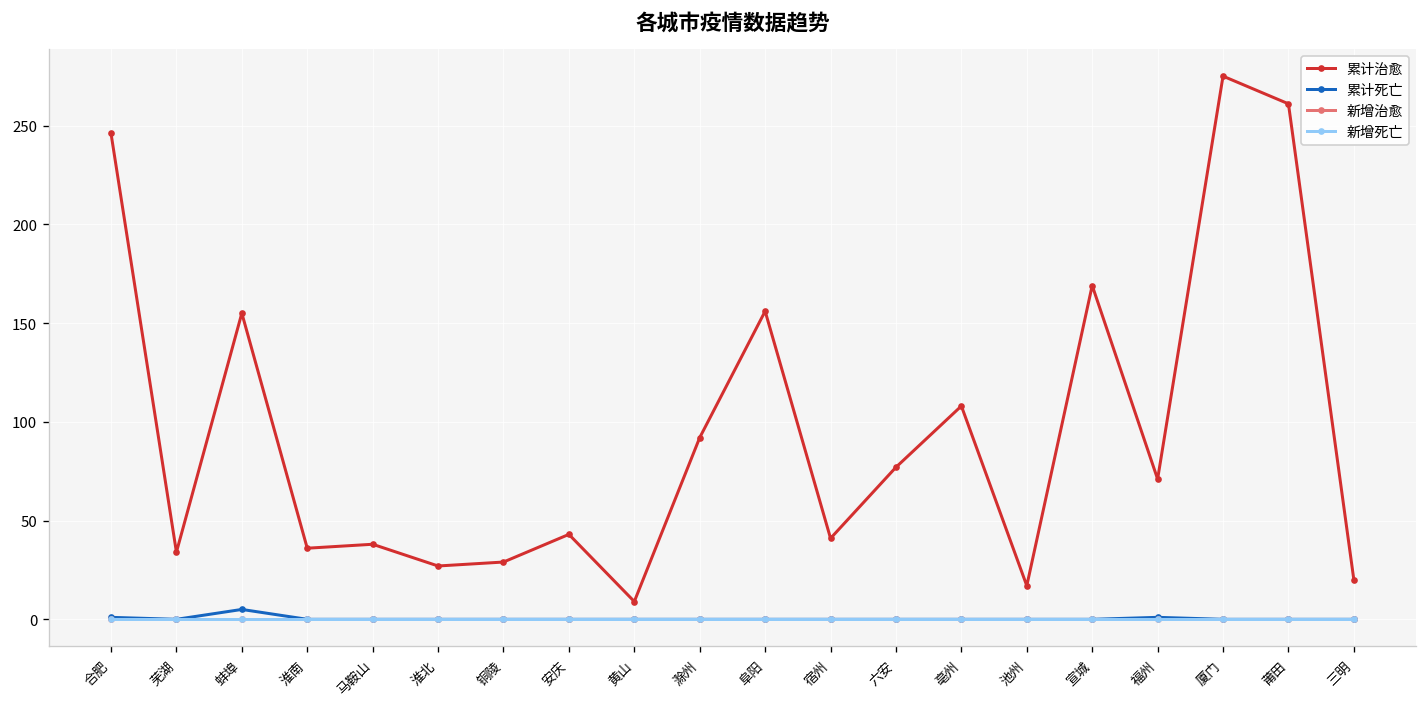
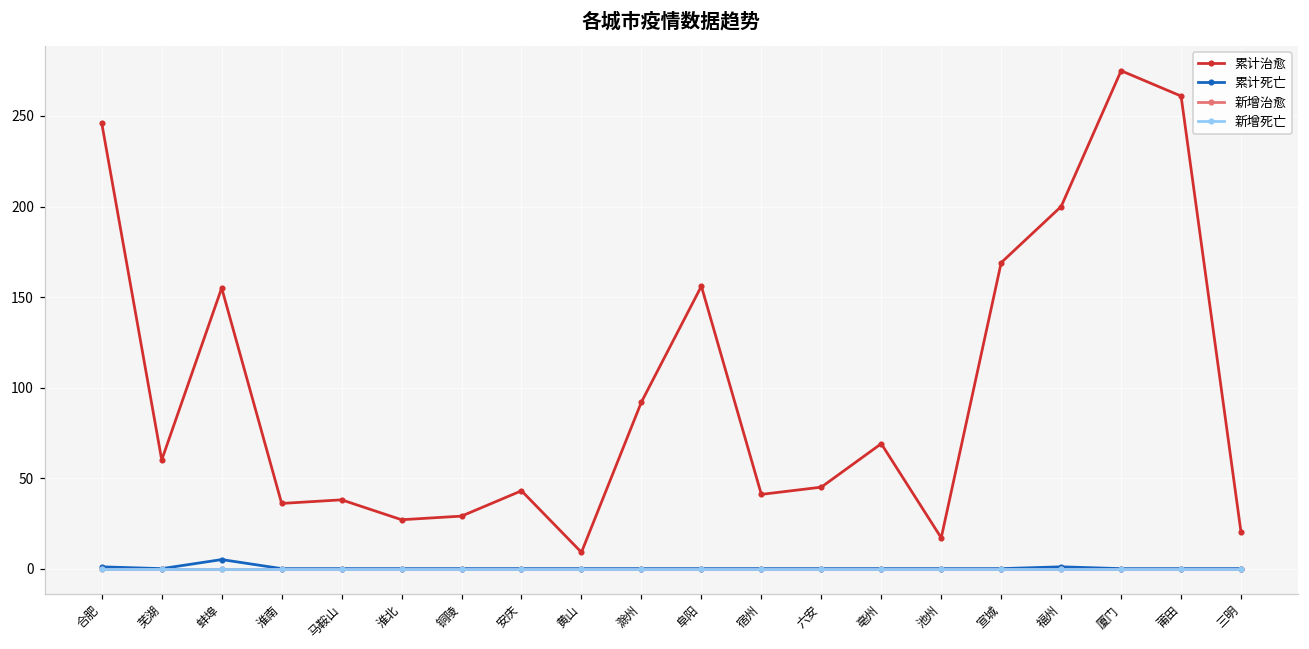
累计治愈, 芜湖: 34 -> 60
累计治愈, 六安: 77 -> 45
累计治愈, 亳州: 108 -> 69
累计治愈, 福州: 71 -> 200
